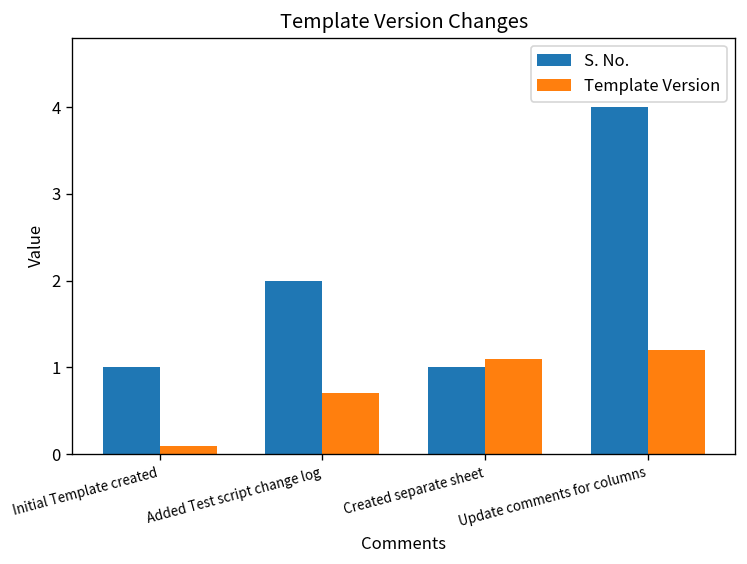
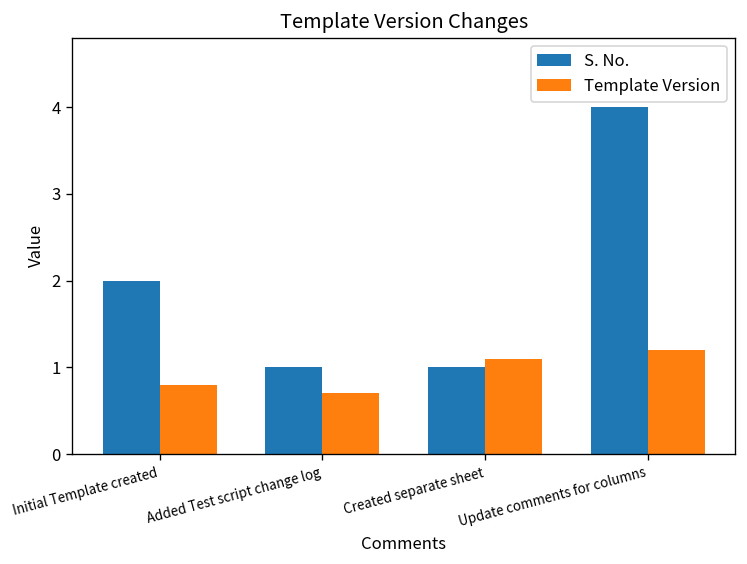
S. No., Initial Template created: 1 -> 2
Template Version, Initial Template created: 0.1 -> 0.8
S. No., Added Test script change log: 2 -> 1
